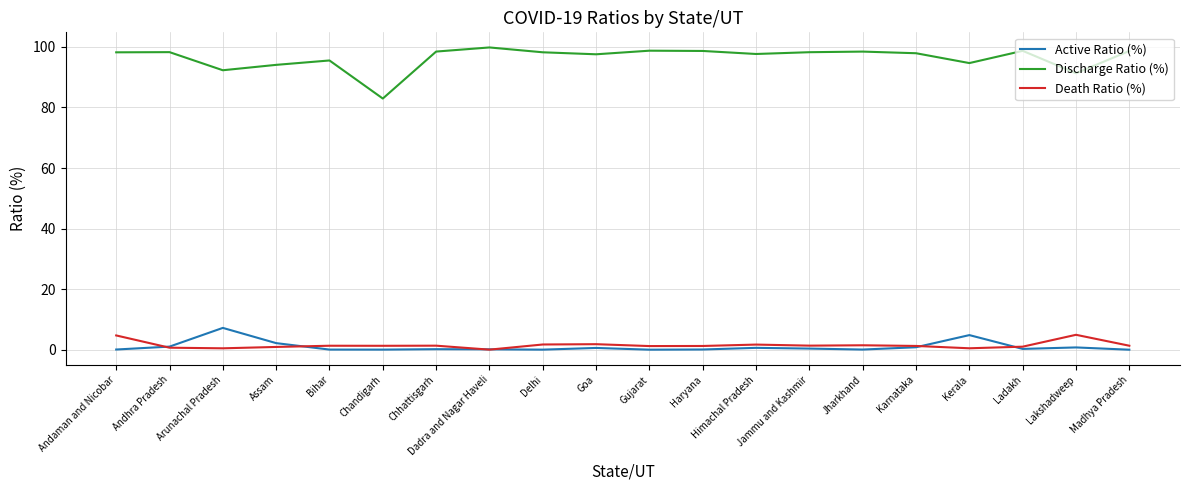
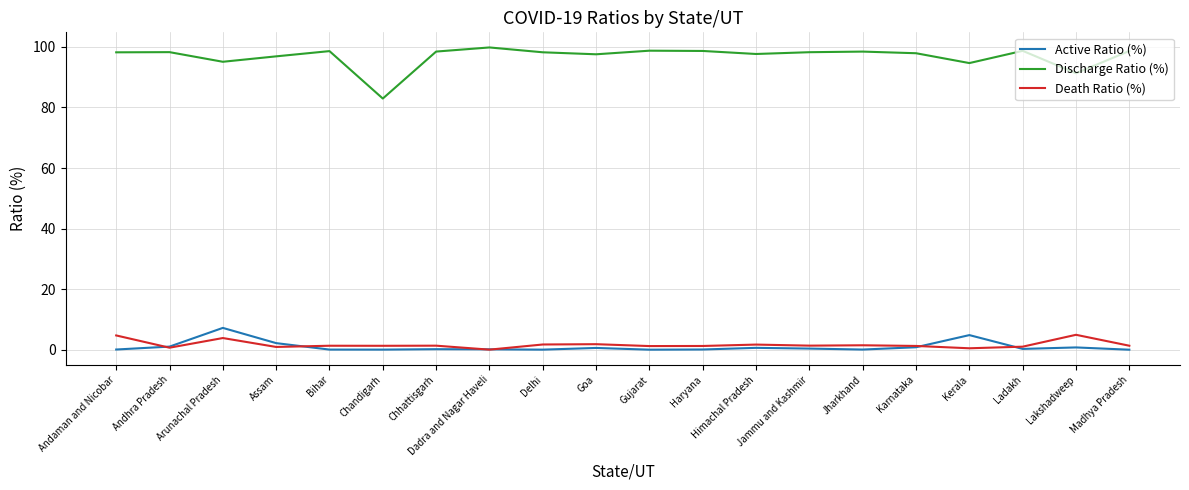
Discharge Ratio (%), Arunachal Pradesh: 92 -> 95
Death Ratio (%), Arunachal Pradesh: 0 -> 4
Discharge Ratio (%), Assam: 94 -> 97
Discharge Ratio (%), Bihar: 96 -> 99
